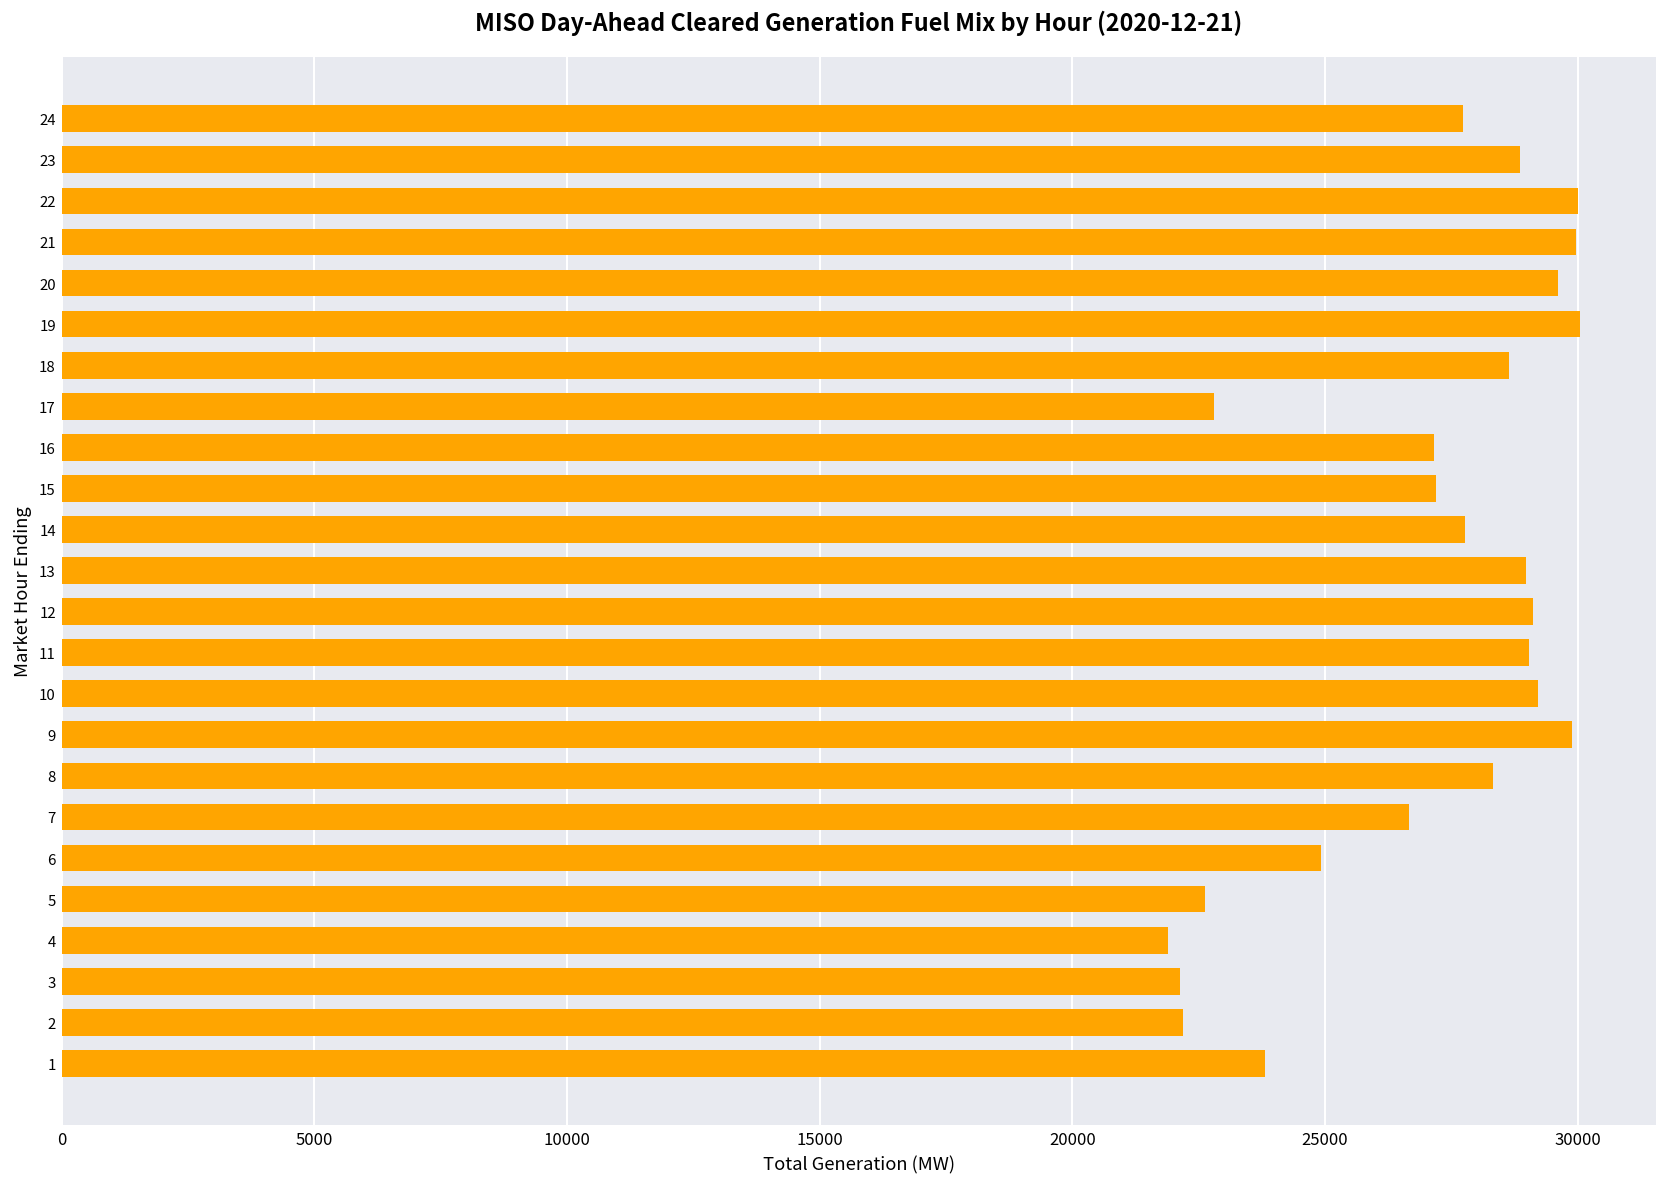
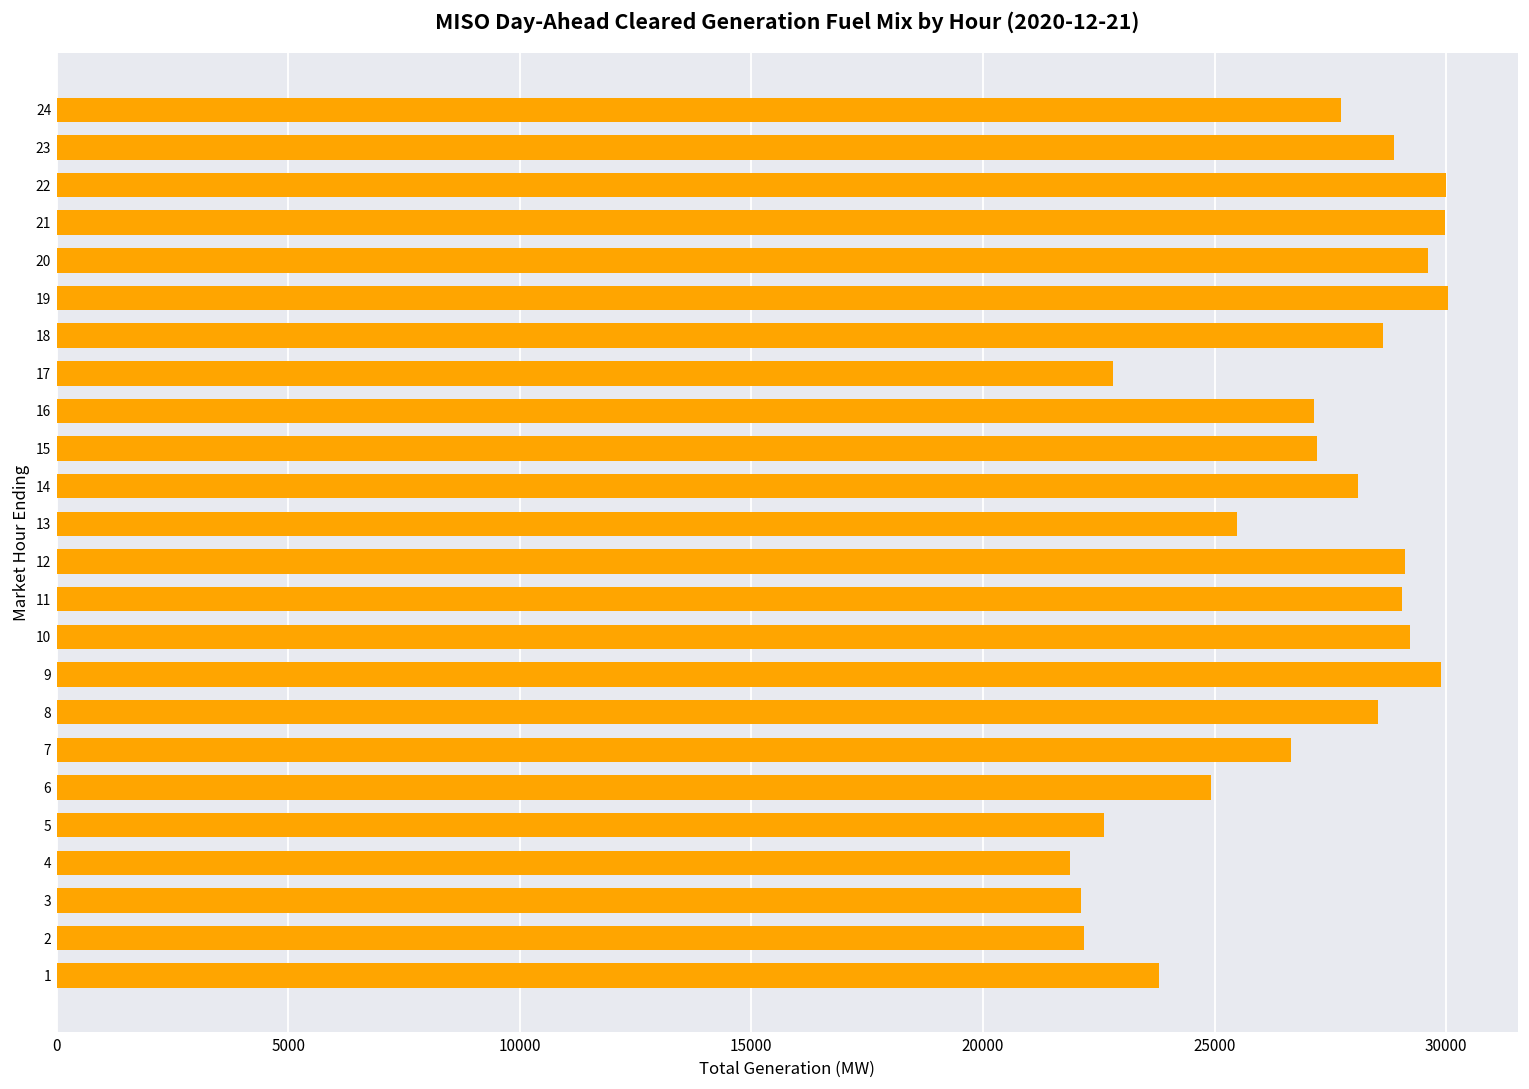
14: 27800 -> 28100
13: 29000 -> 25500
8: 28300 -> 28500
